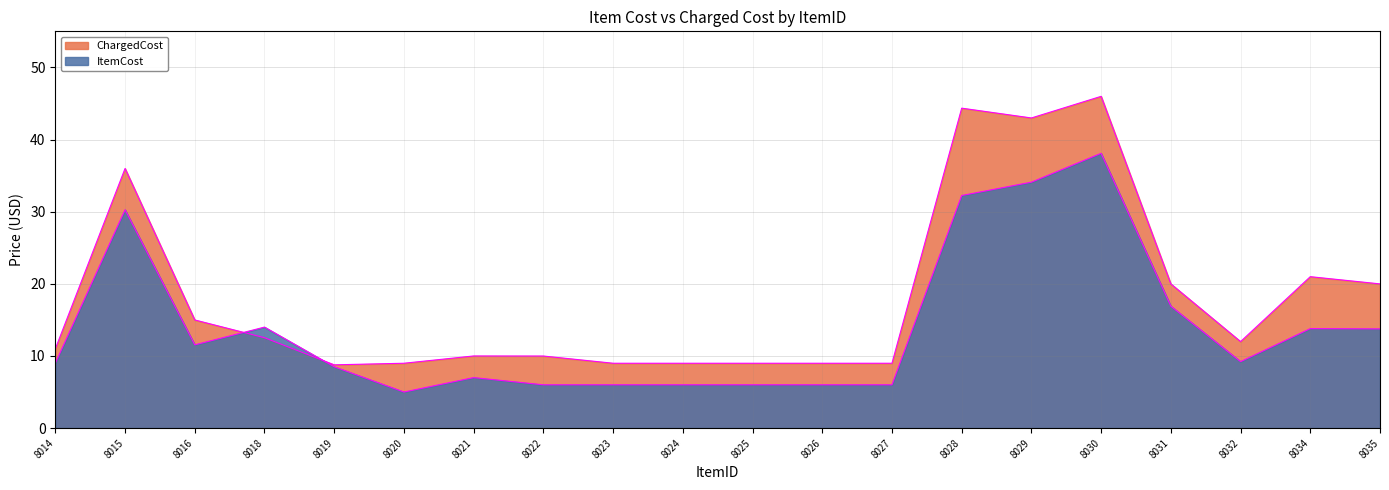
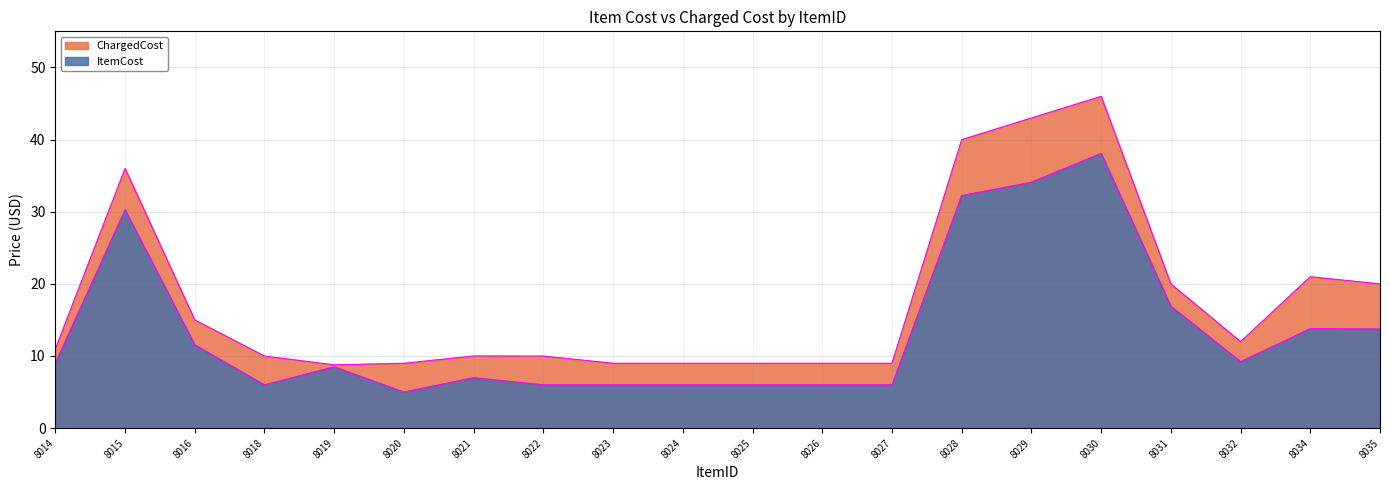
ChargedCost, 8018: 13 -> 10
ItemCost, 8018: 14 -> 6
ChargedCost, 8028: 44 -> 40
